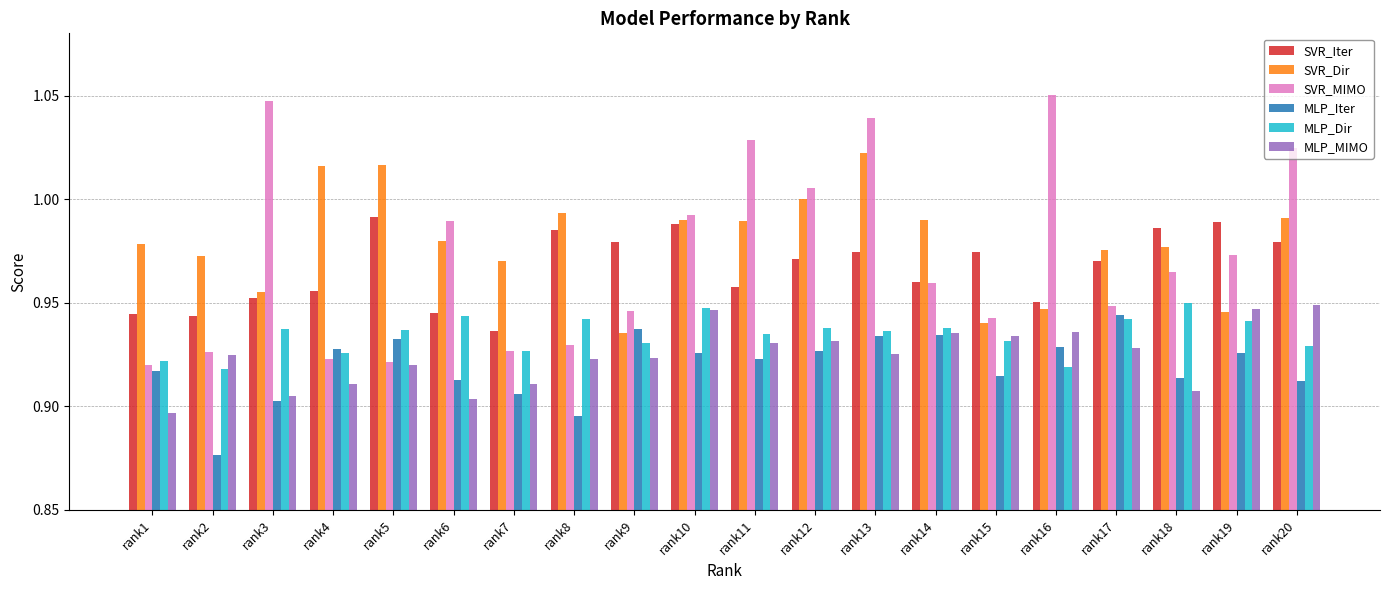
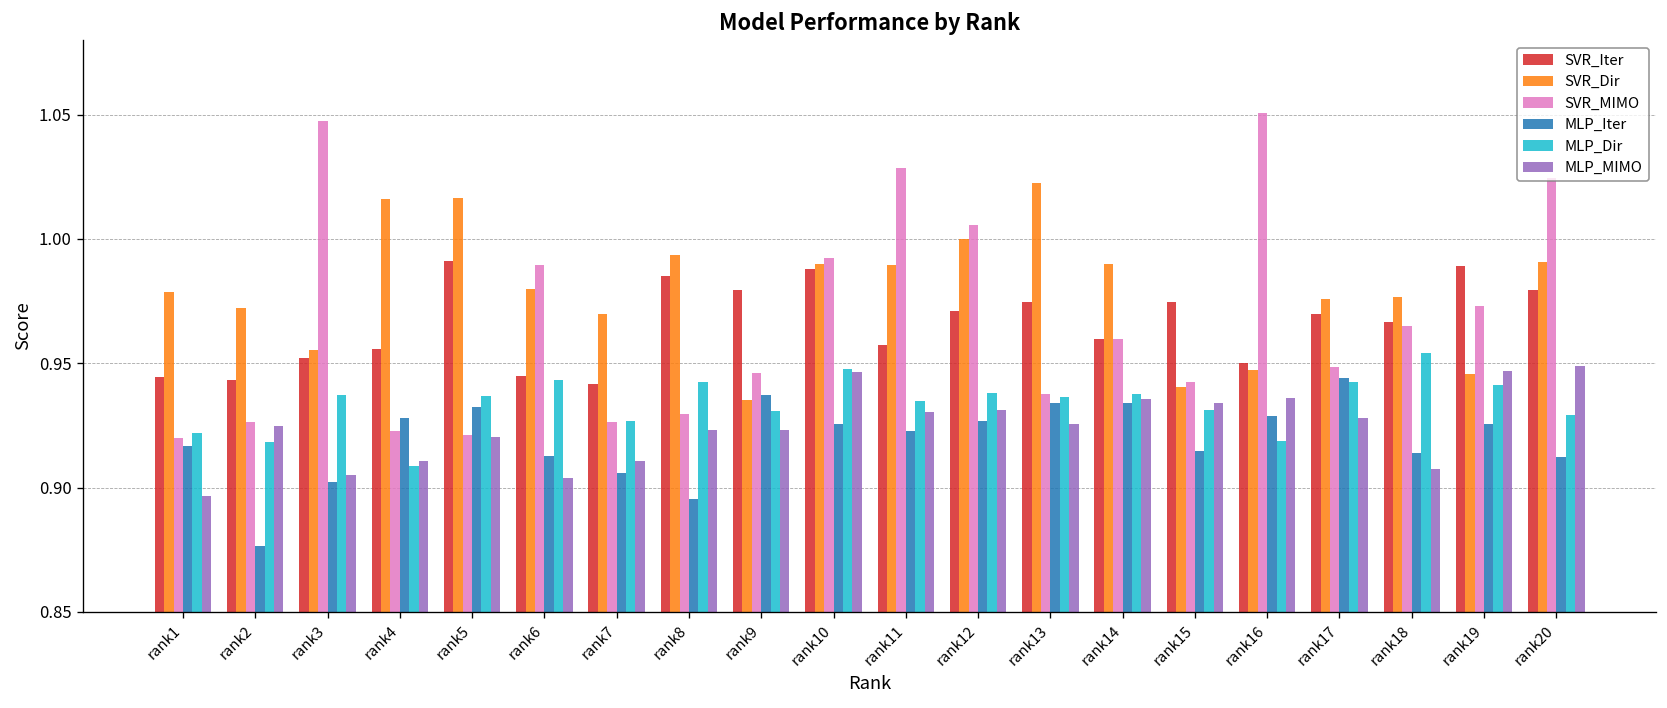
MLP_Dir, rank4: 0.926 -> 0.909
SVR_Iter, rank7: 0.936 -> 0.942
SVR_MIMO, rank13: 1.039 -> 0.938
SVR_Iter, rank18: 0.986 -> 0.966
MLP_Dir, rank18: 0.950 -> 0.954
